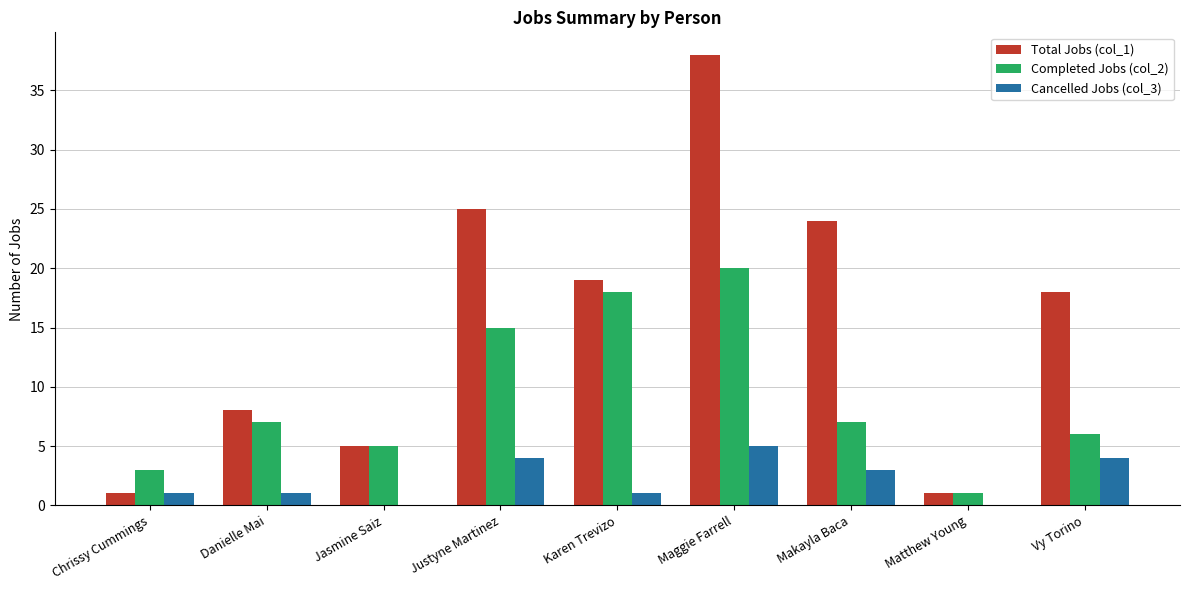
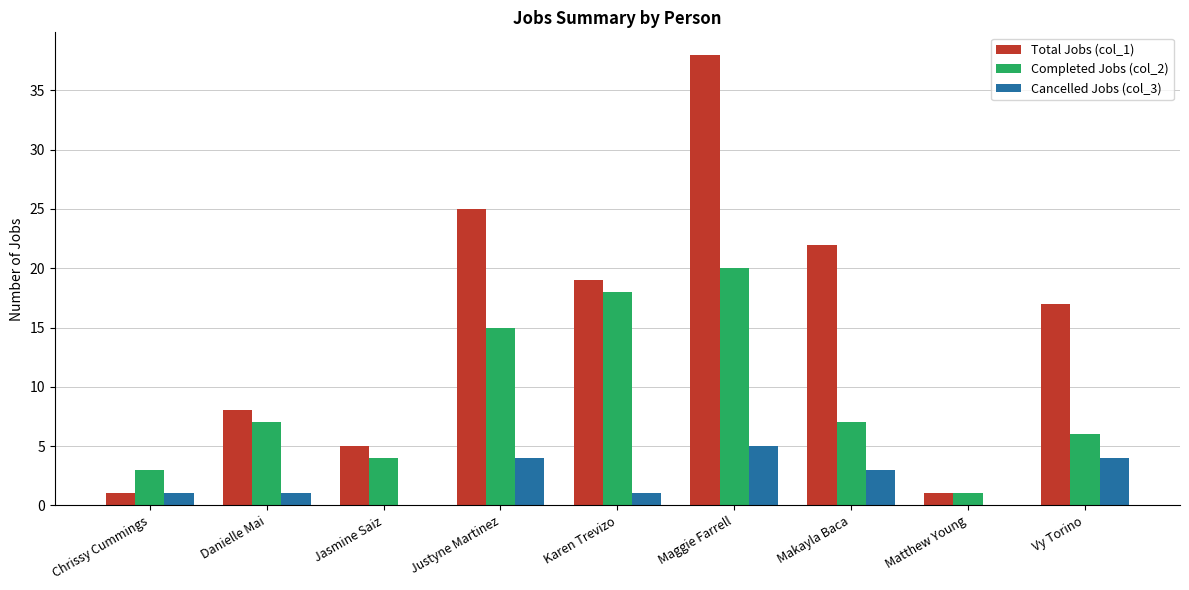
Completed Jobs (col_2), Jasmine Saiz: 5 -> 4
Total Jobs (col_1), Makayla Baca: 24 -> 22
Total Jobs (col_1), Vy Torino: 18 -> 17
